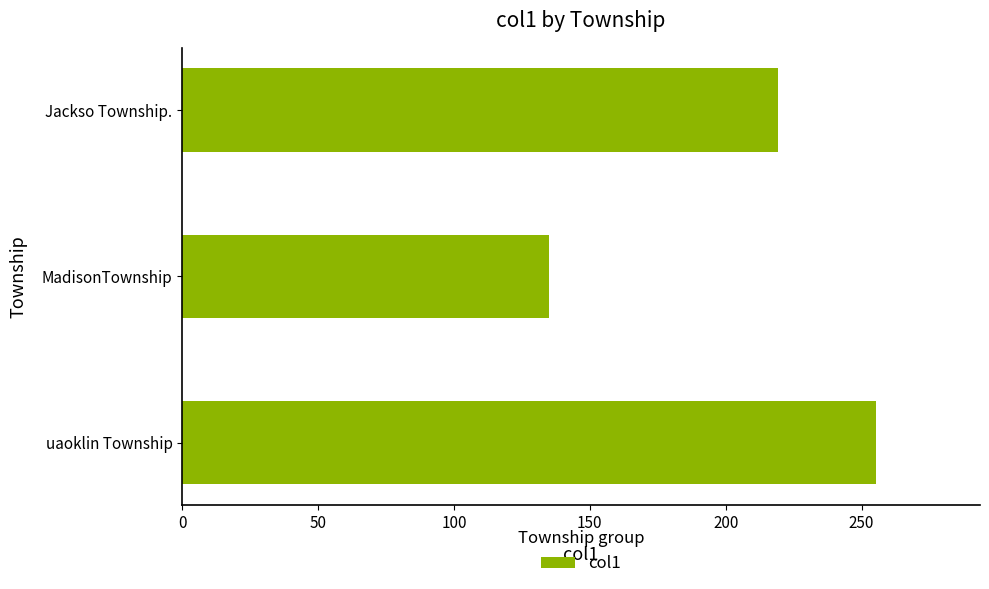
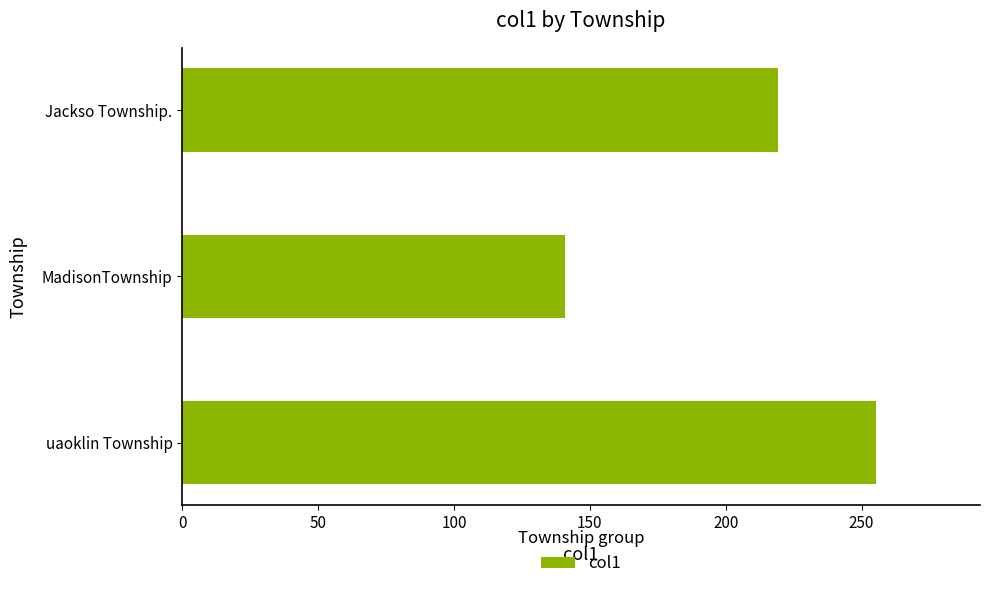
MadisonTownship: 135 -> 141
